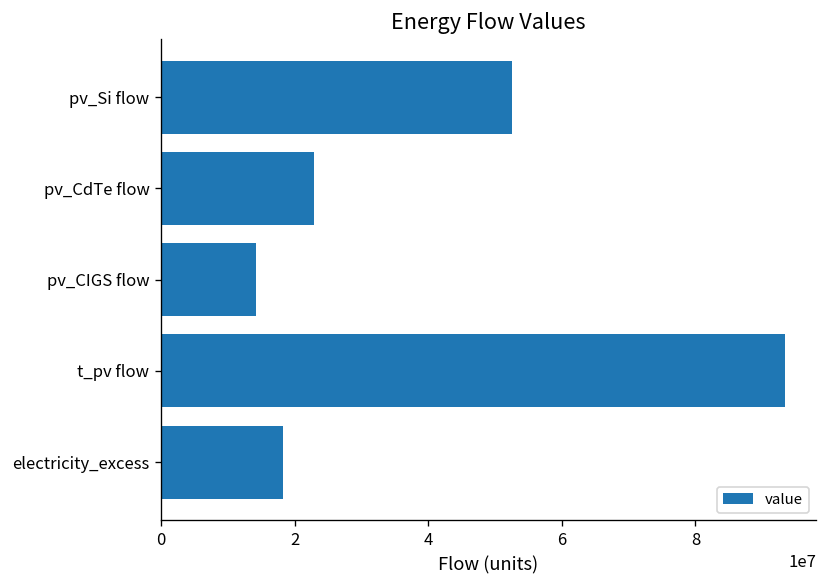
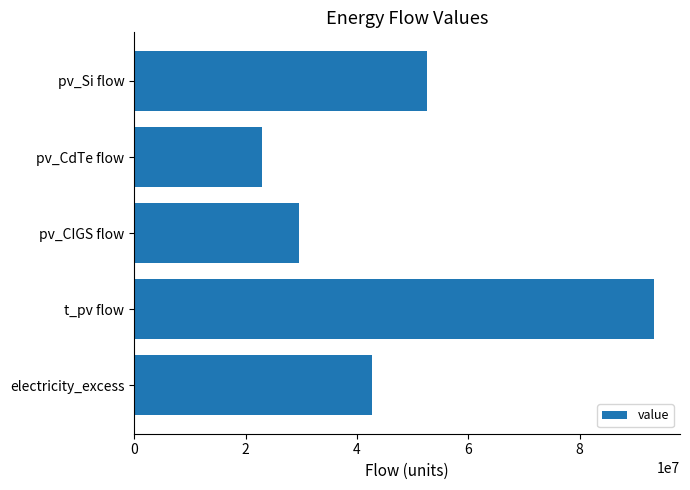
pv_CIGS flow: 14000000 -> 30000000
electricity_excess: 18000000 -> 43000000
